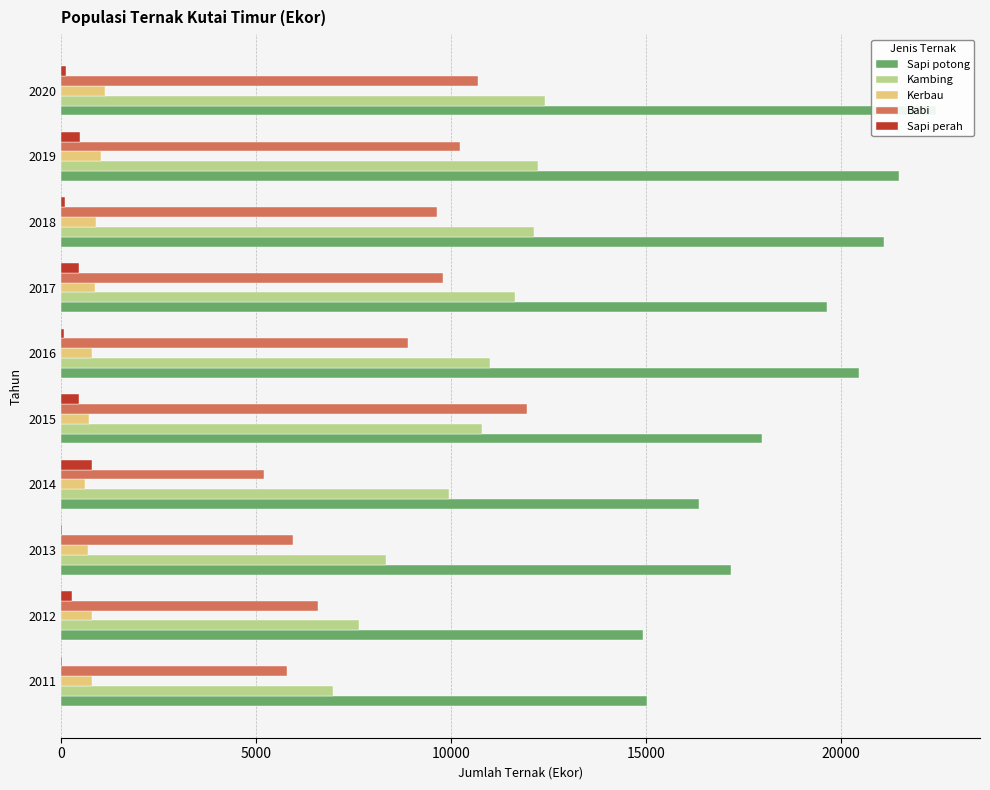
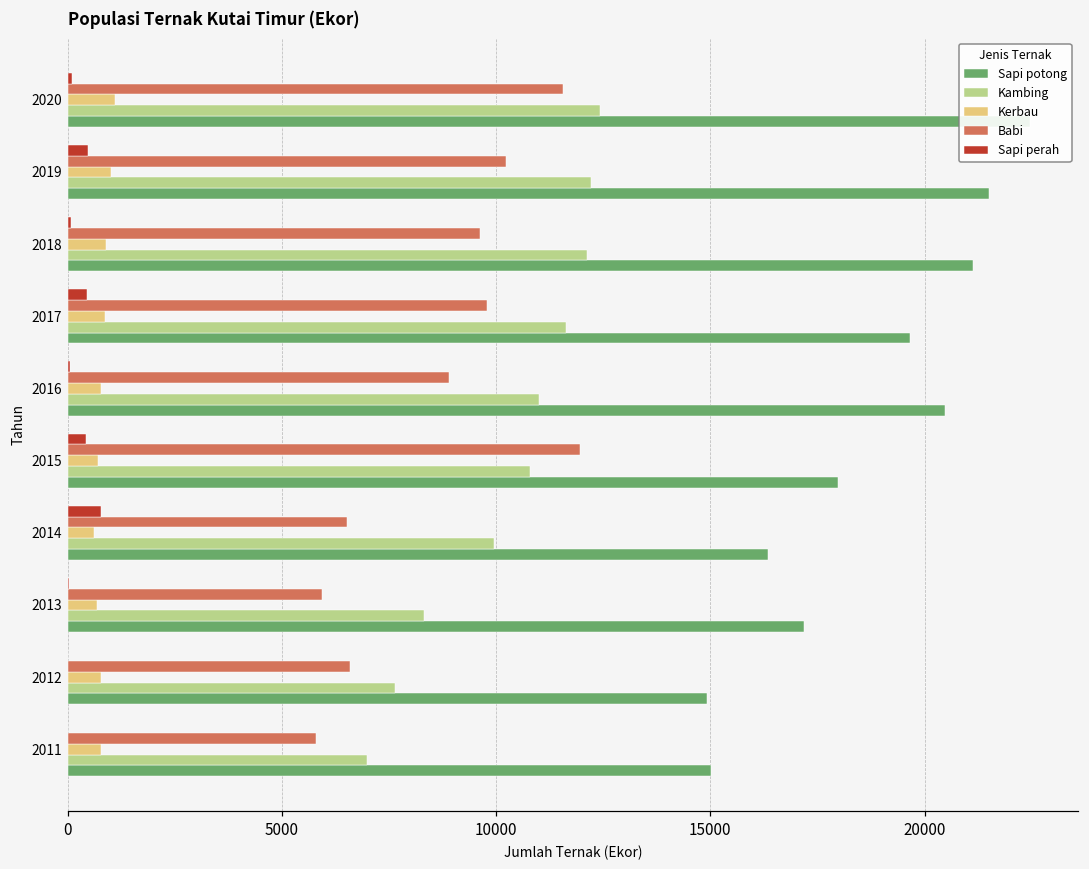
Babi, 2020: 10700 -> 11600
Babi, 2014: 5200 -> 6500
Sapi perah, 2012: 300 -> 0
